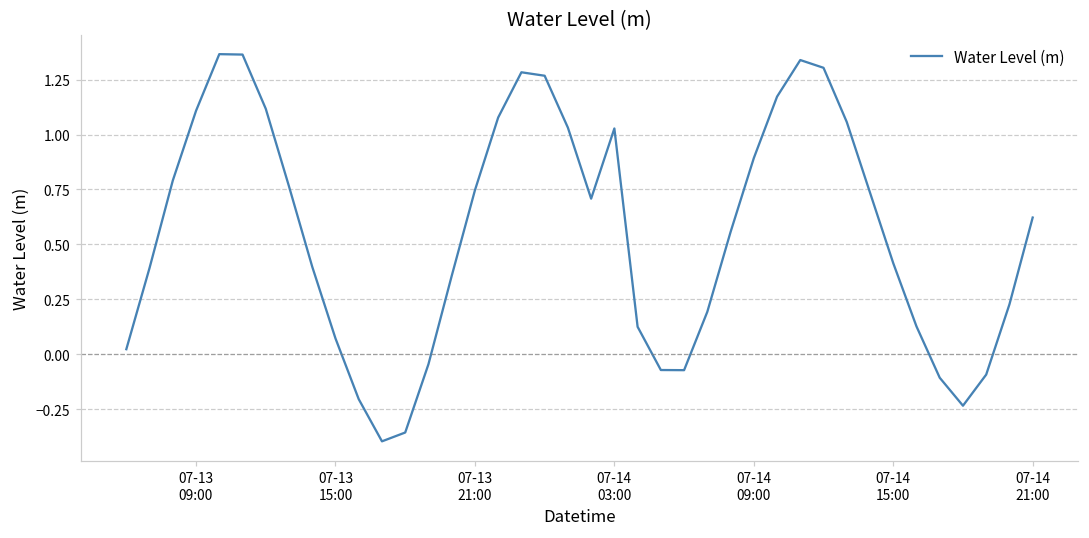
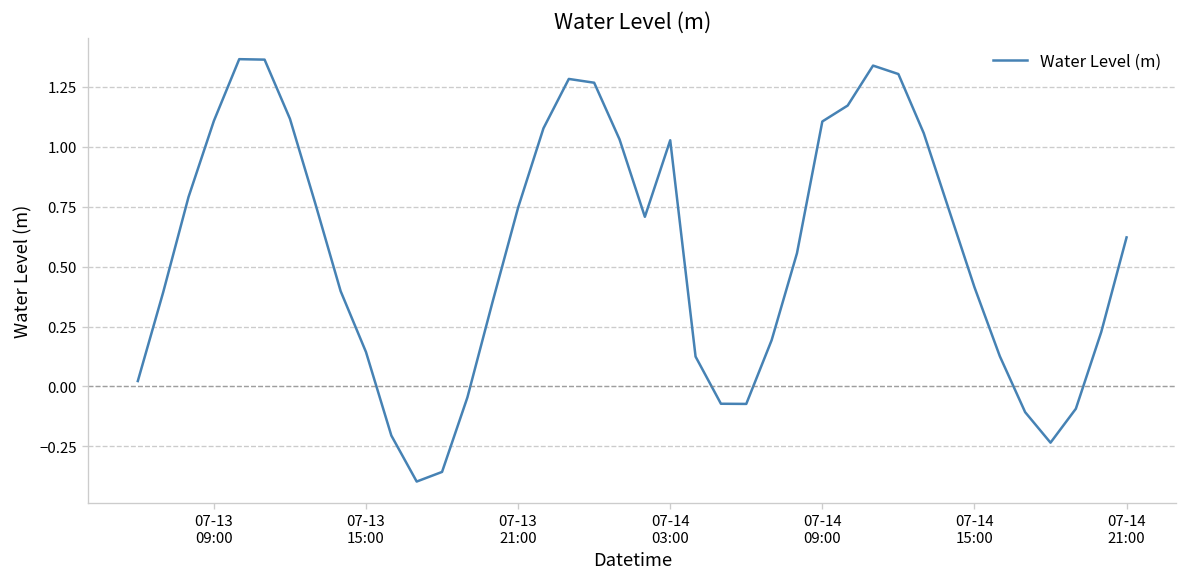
07-13 15:00: 0.07 -> 0.14
07-14 09:00: 0.89 -> 1.11
